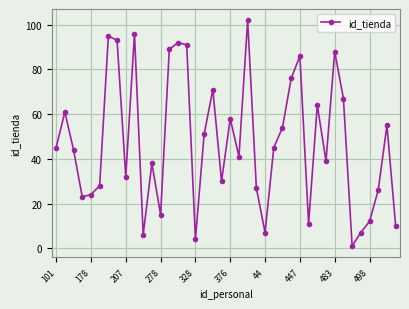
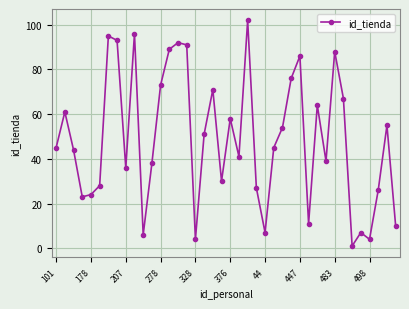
207: 32 -> 36
278: 15 -> 73
498: 12 -> 4
